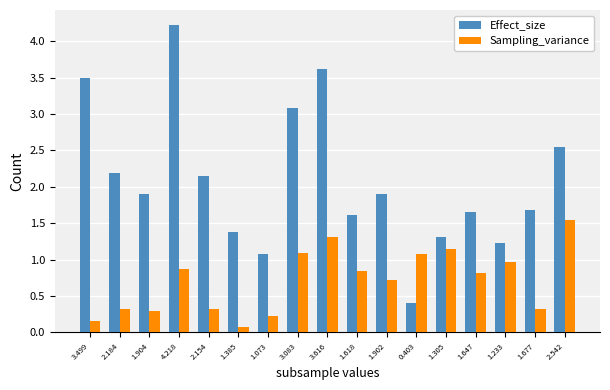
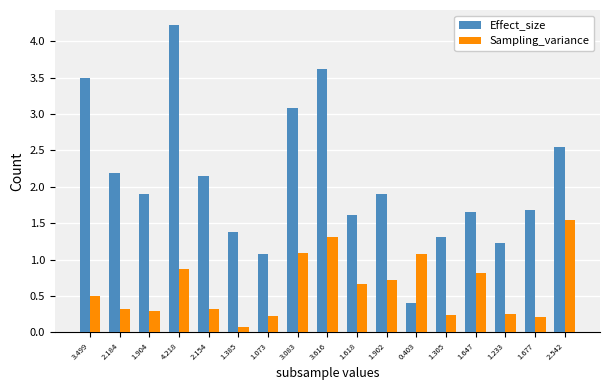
Sampling_variance, 3.499: 0.2 -> 0.5
Sampling_variance, 1.618: 0.8 -> 0.7
Sampling_variance, 1.305: 1.1 -> 0.2
Sampling_variance, 1.233: 1.0 -> 0.3
Sampling_variance, 1.677: 0.3 -> 0.2
